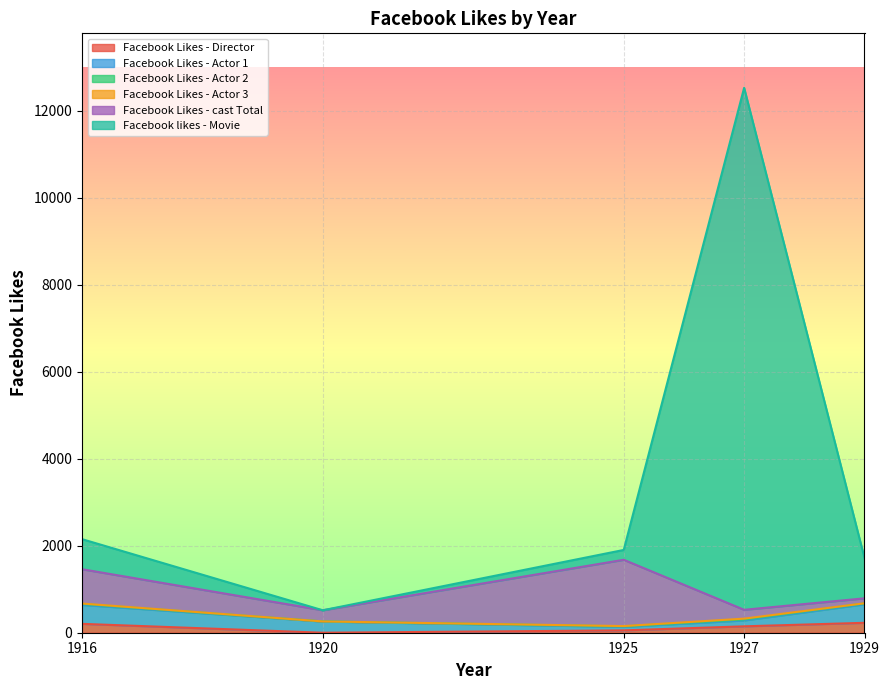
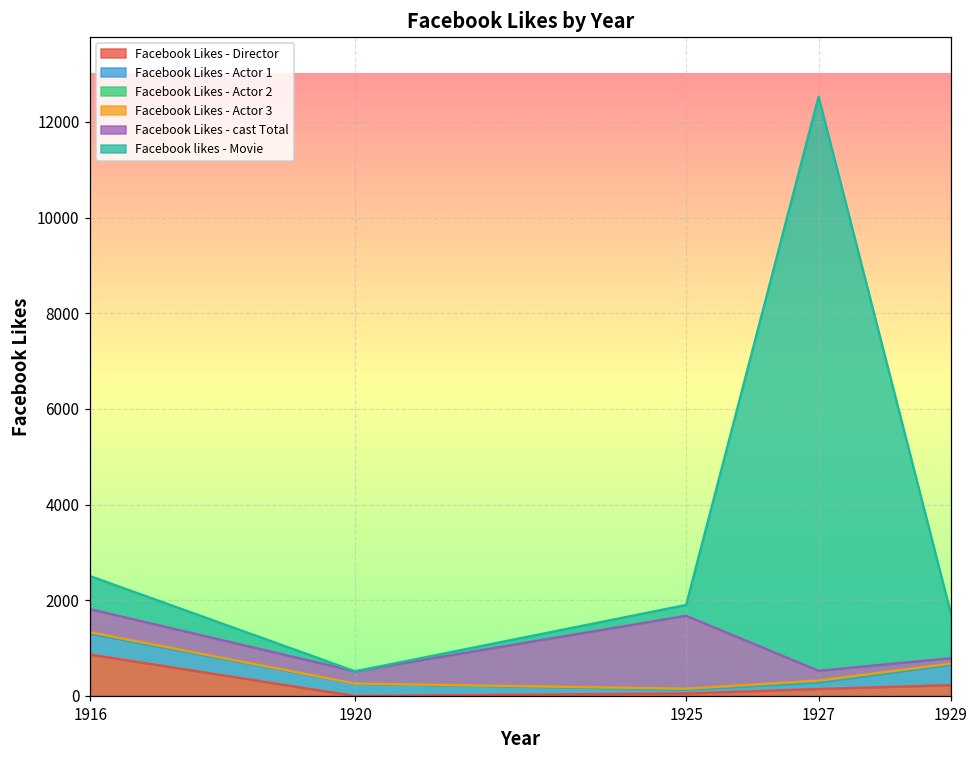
Facebook Likes - Director, 1916: 200 -> 900
Facebook Likes - cast Total, 1916: 800 -> 500
